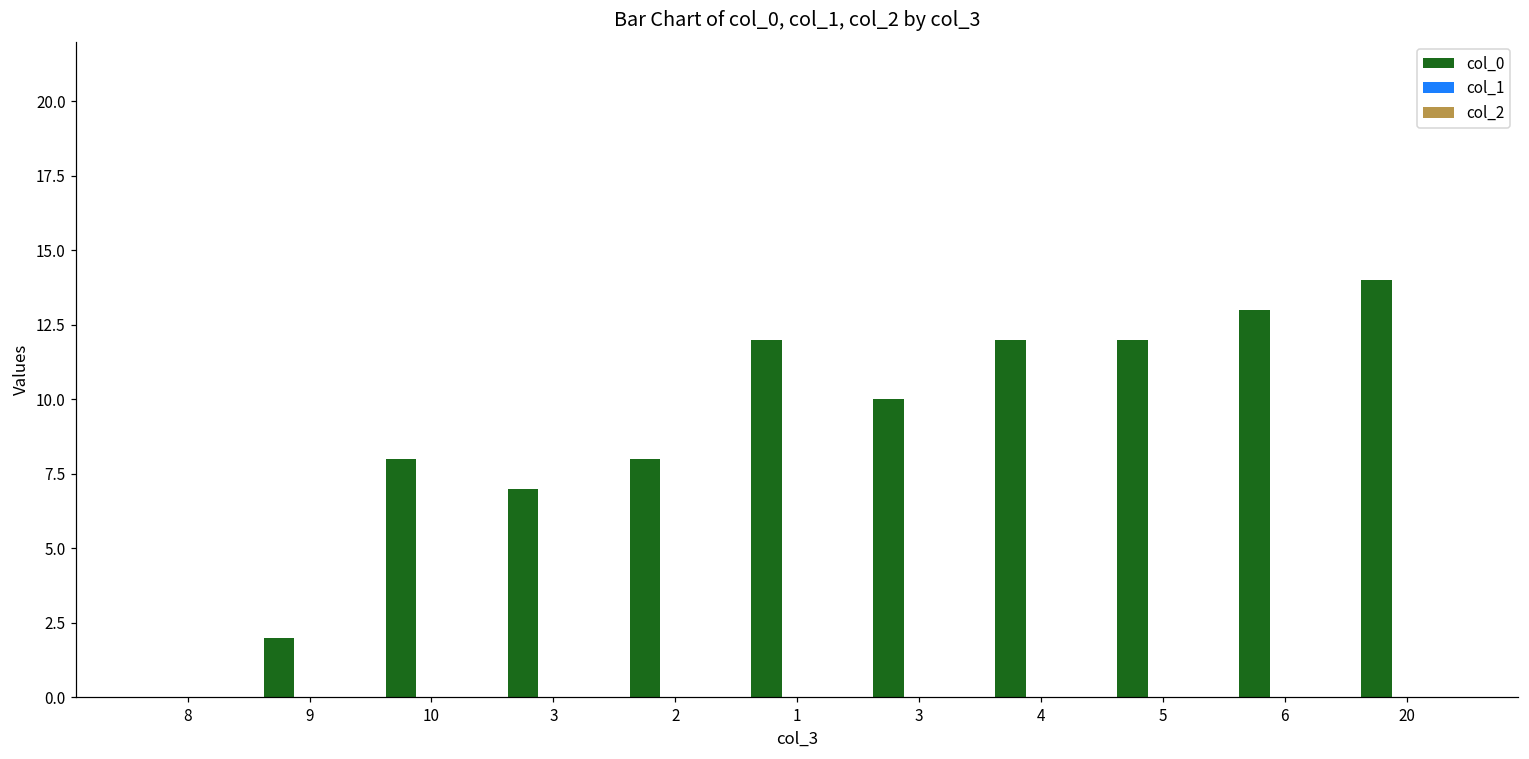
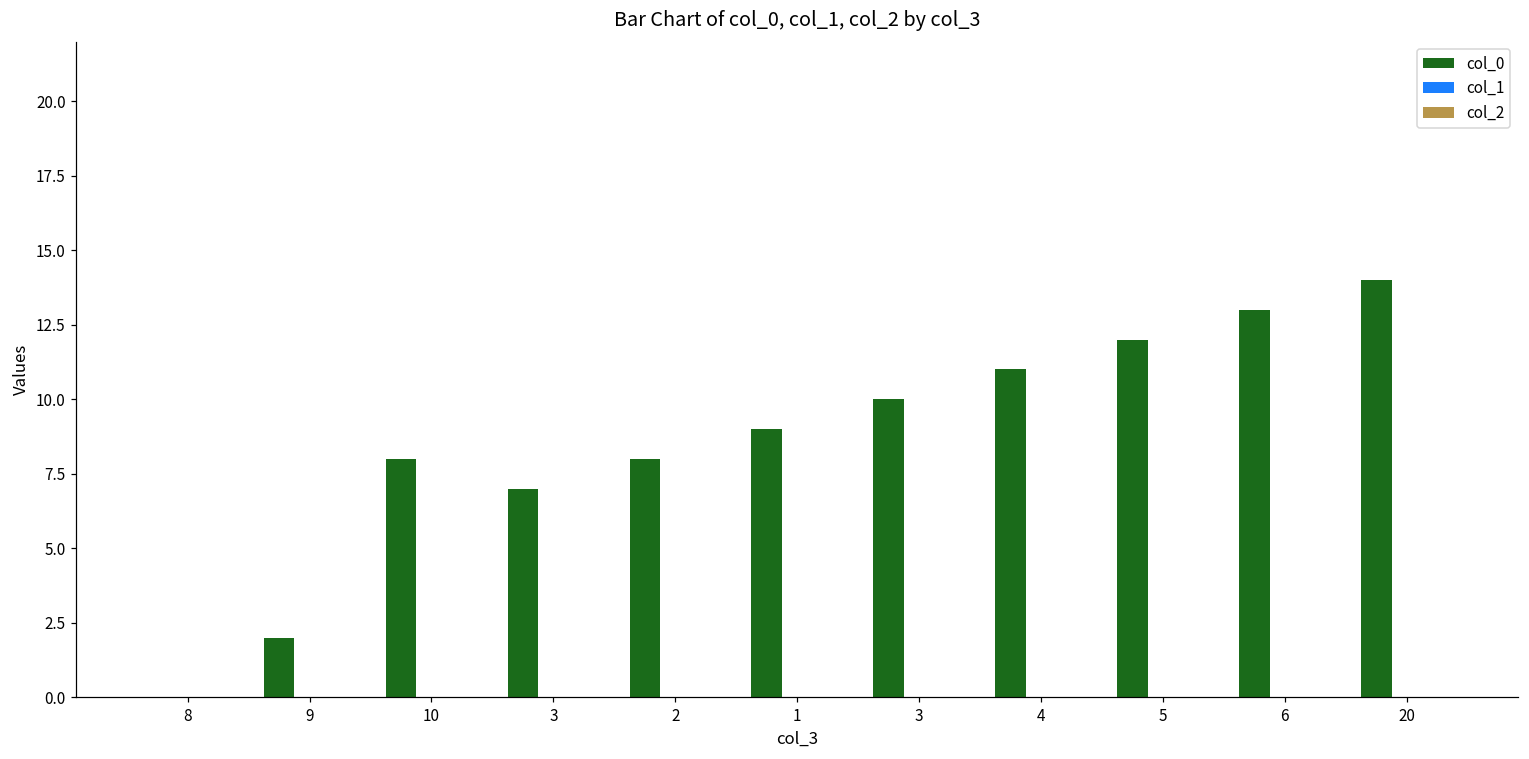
col_0, 1: 12 -> 9
col_0, 4: 12 -> 11
